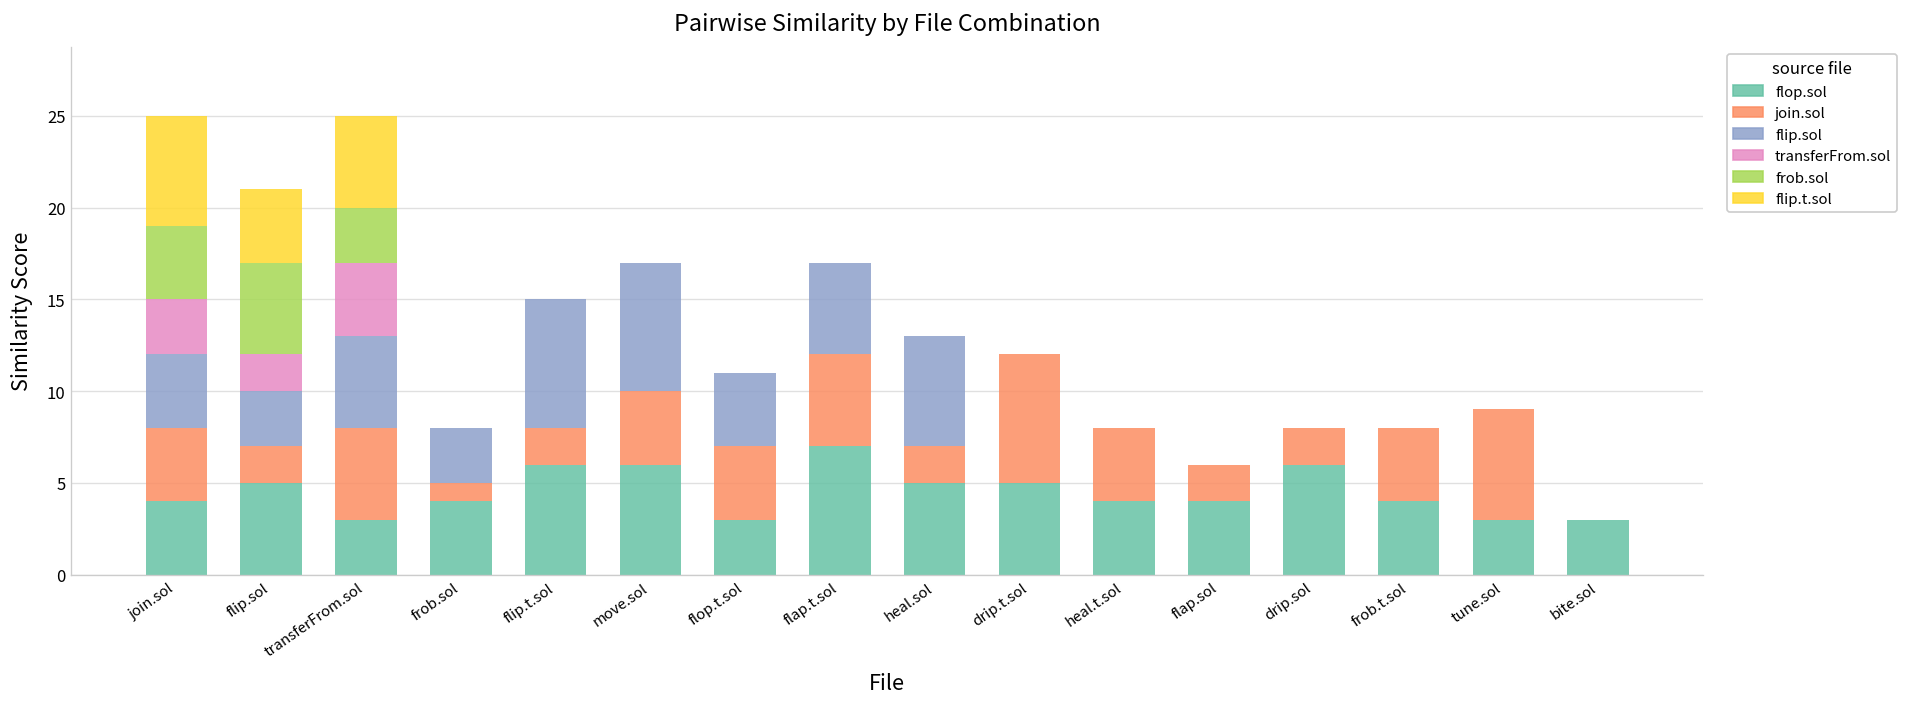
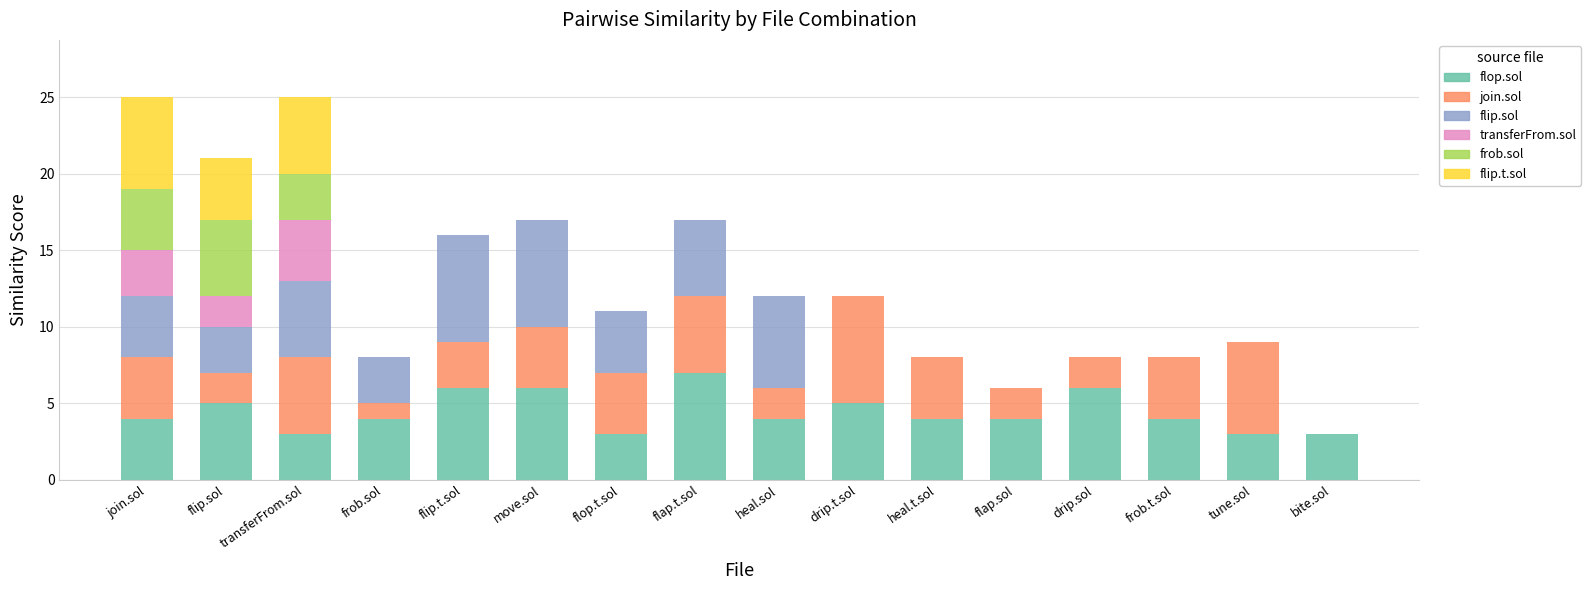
join.sol, flip.t.sol: 2 -> 3
flop.sol, heal.sol: 5 -> 4
